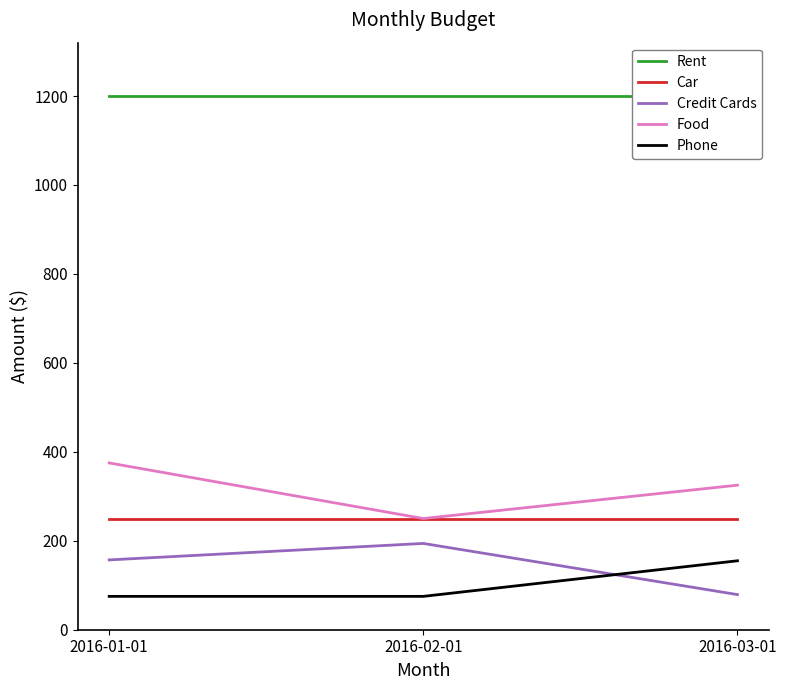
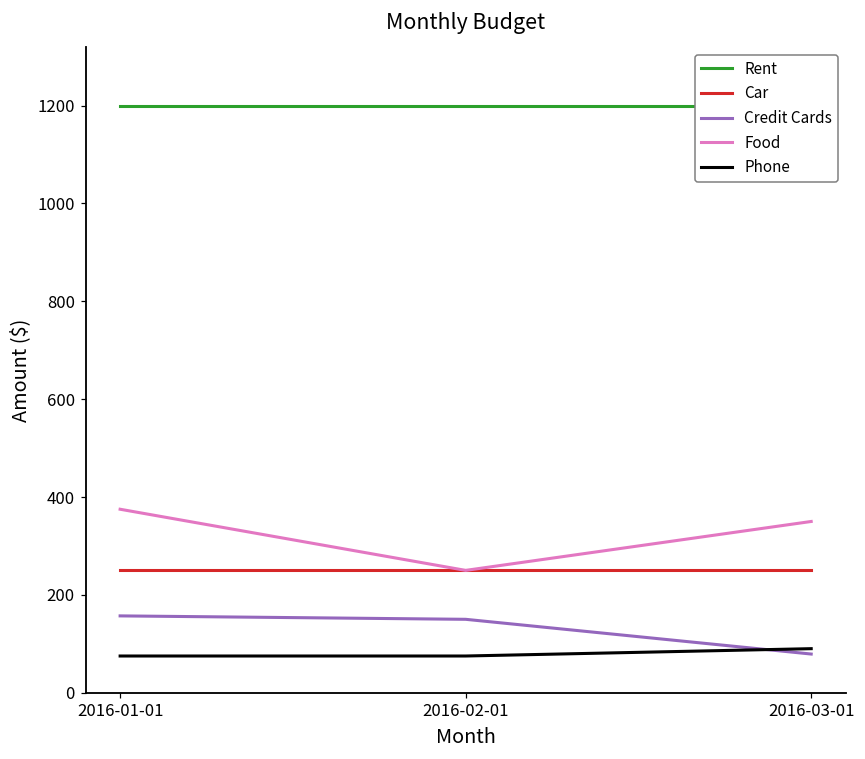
Credit Cards, 2016-02-01: 190 -> 150
Food, 2016-03-01: 330 -> 350
Phone, 2016-03-01: 160 -> 90
